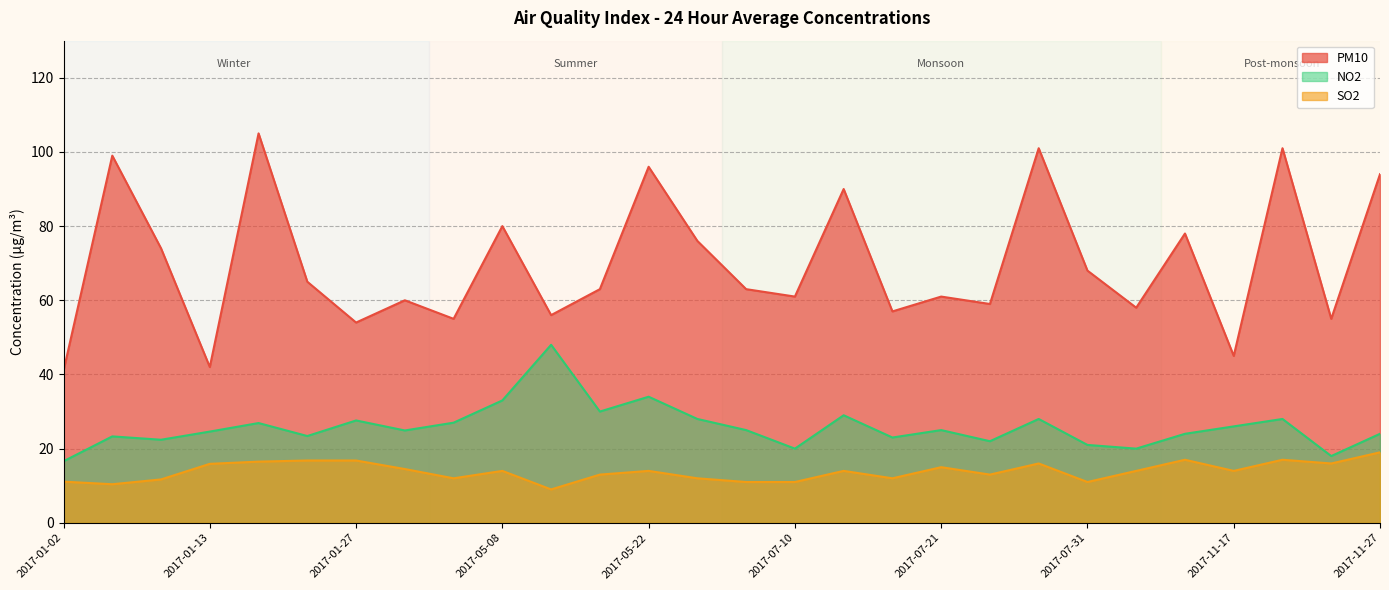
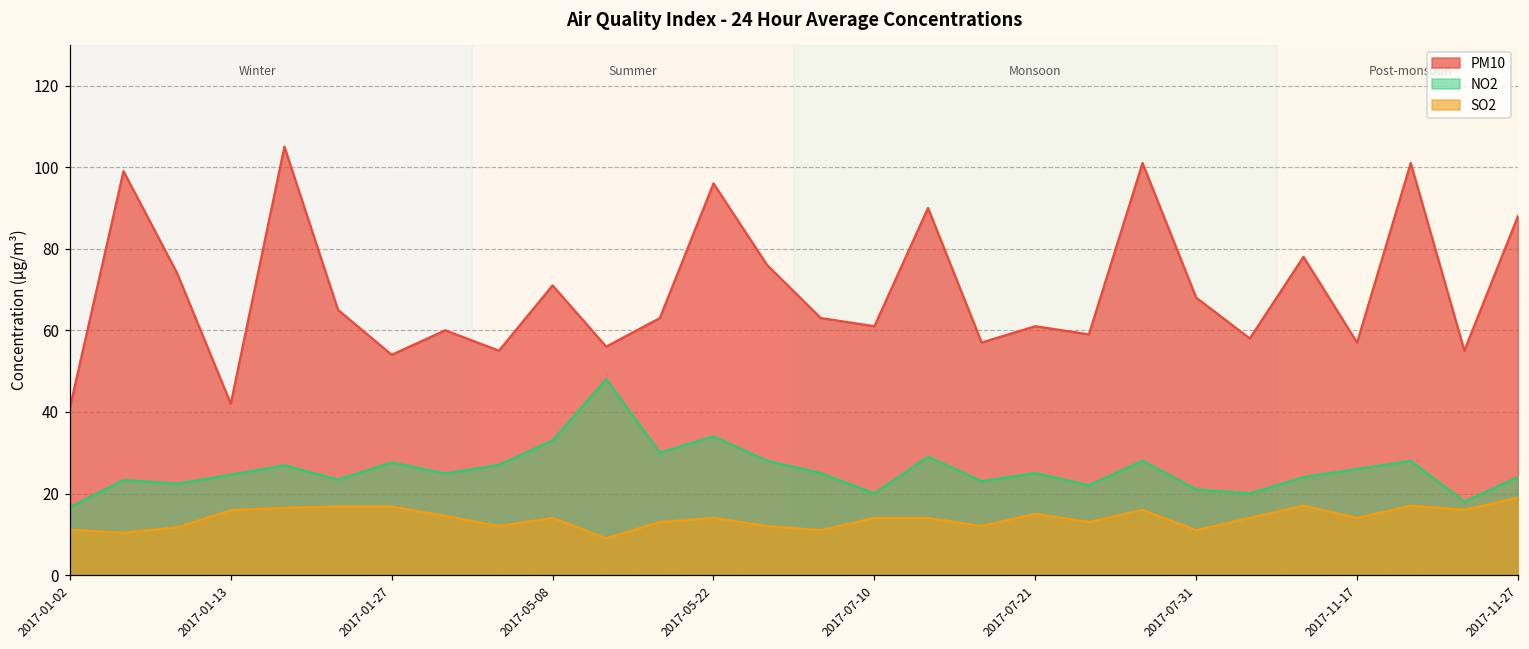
PM10, 2017-05-08: 80 -> 71
SO2, 2017-07-10: 11 -> 14
PM10, 2017-11-17: 45 -> 57
PM10, 2017-11-27: 94 -> 88
